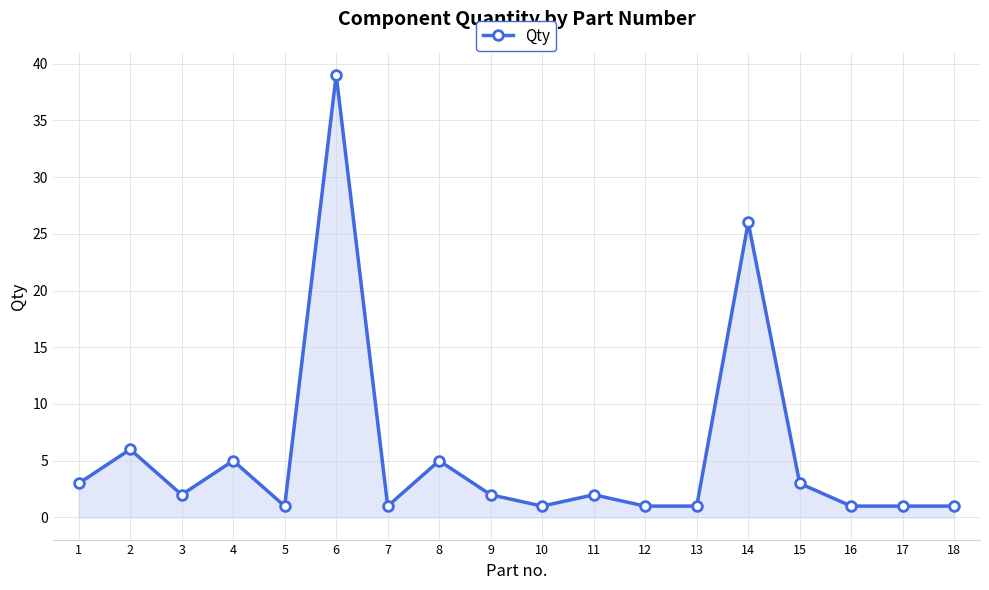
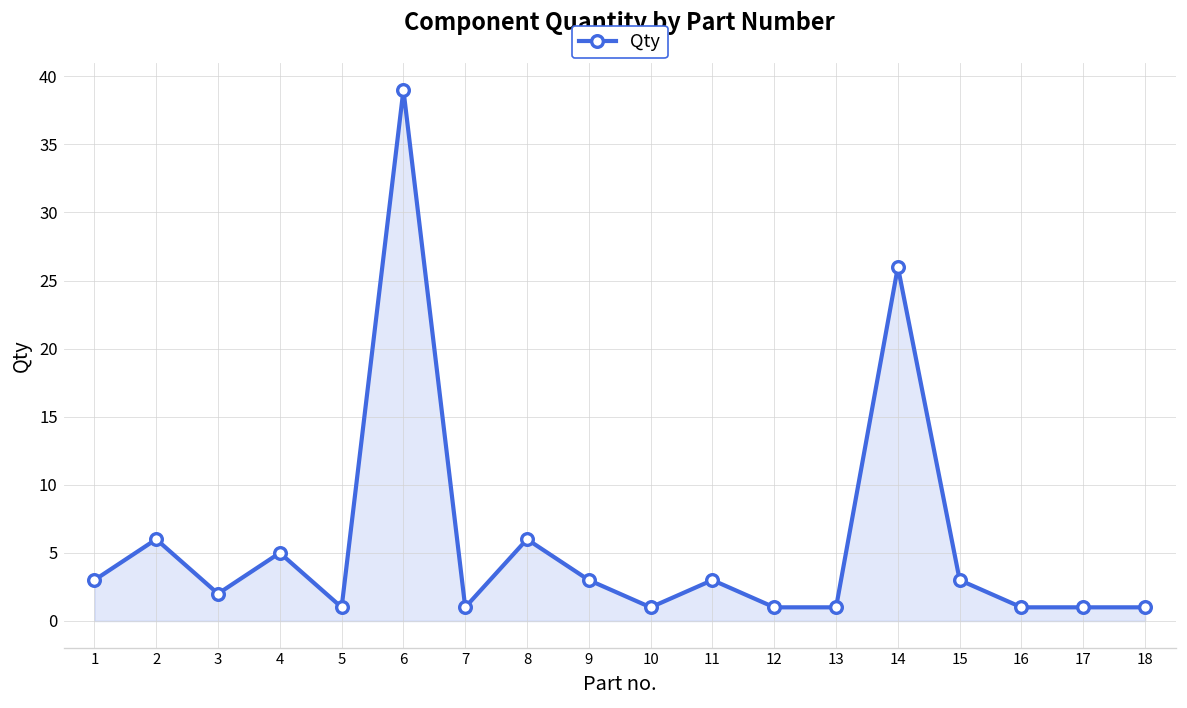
8: 5 -> 6
9: 2 -> 3
11: 2 -> 3
